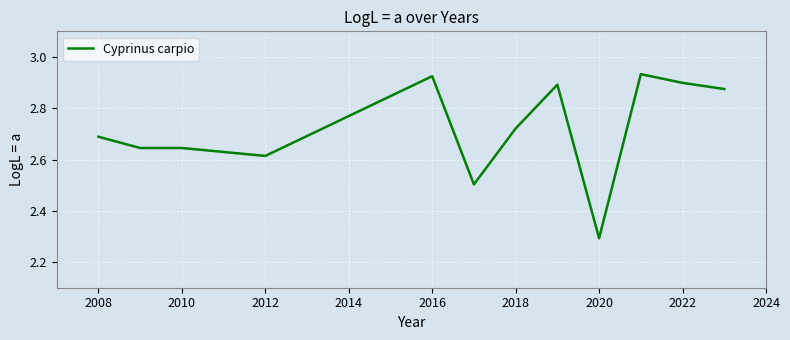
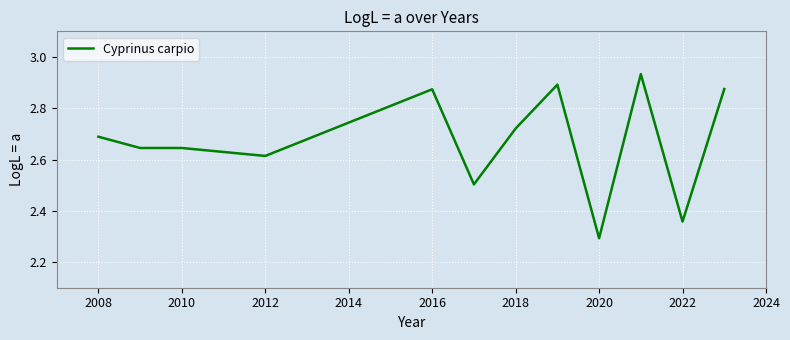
2016: 2.93 -> 2.87
2022: 2.90 -> 2.36
